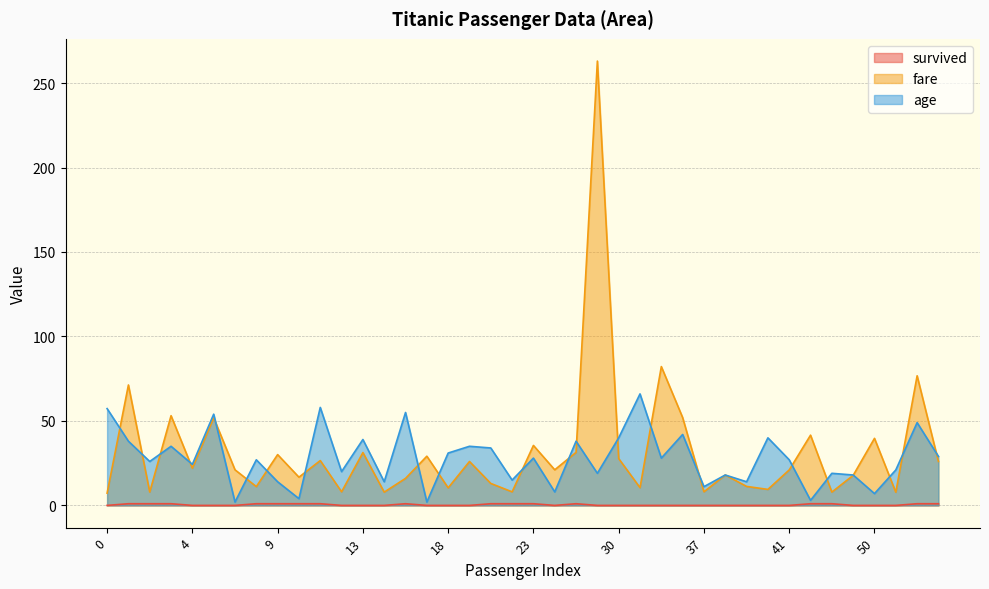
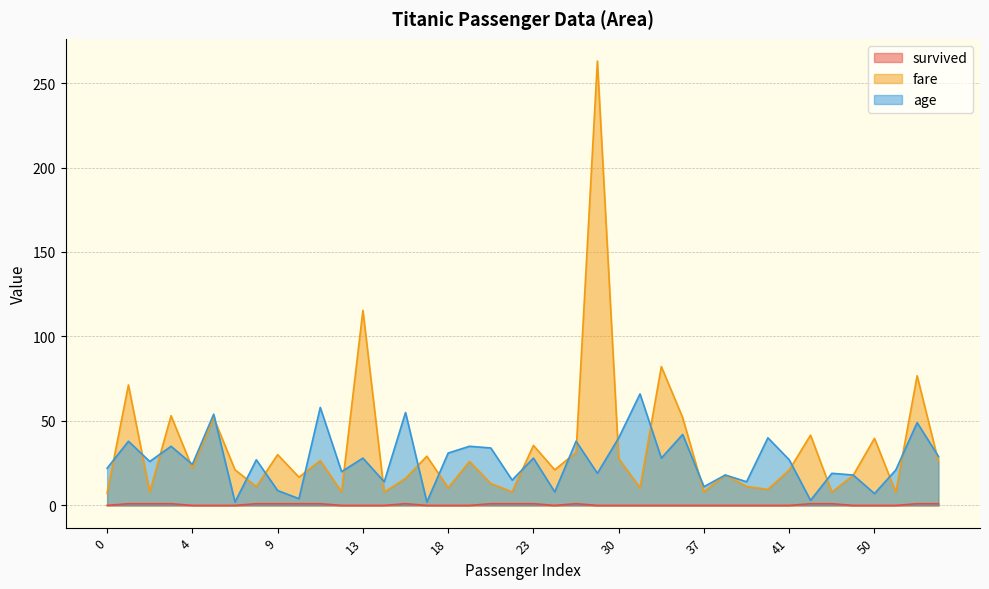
age, 0: 57 -> 22
age, 9: 14 -> 9
fare, 13: 31 -> 115
age, 13: 39 -> 28
